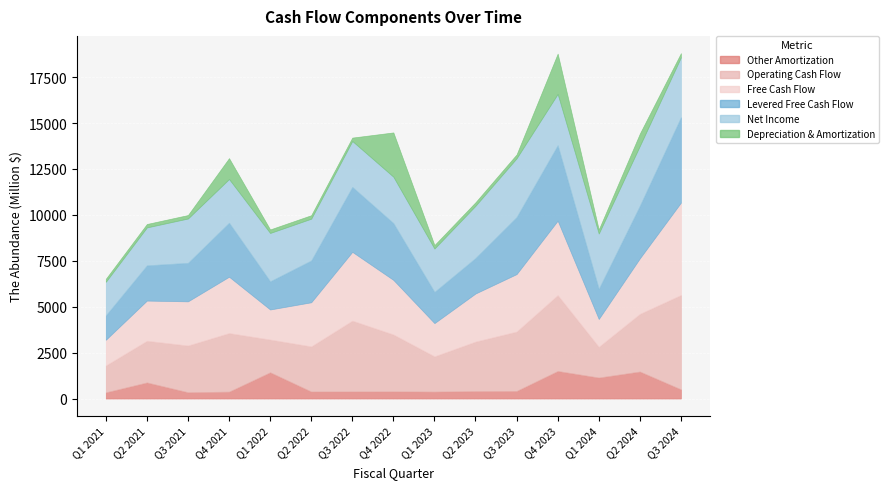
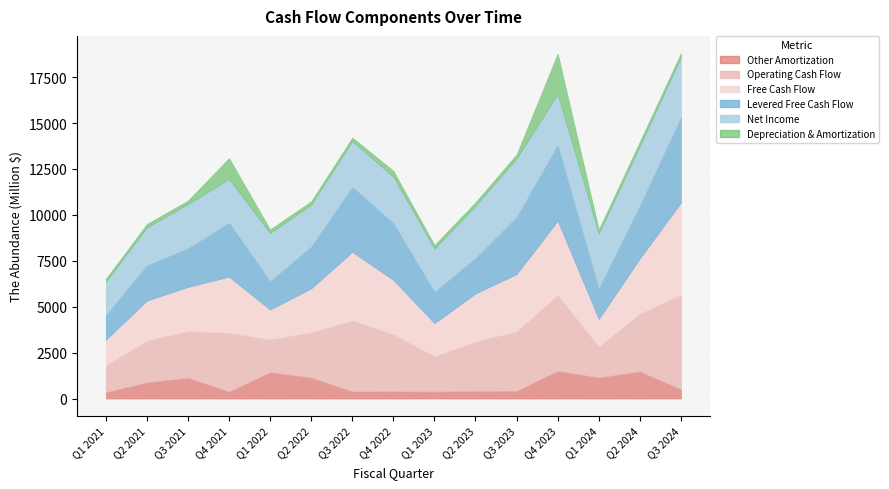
Other Amortization, Q3 2021: 300 -> 1100
Other Amortization, Q2 2022: 400 -> 1100
Depreciation & Amortization, Q4 2022: 2400 -> 300
Depreciation & Amortization, Q2 2024: 700 -> 200
